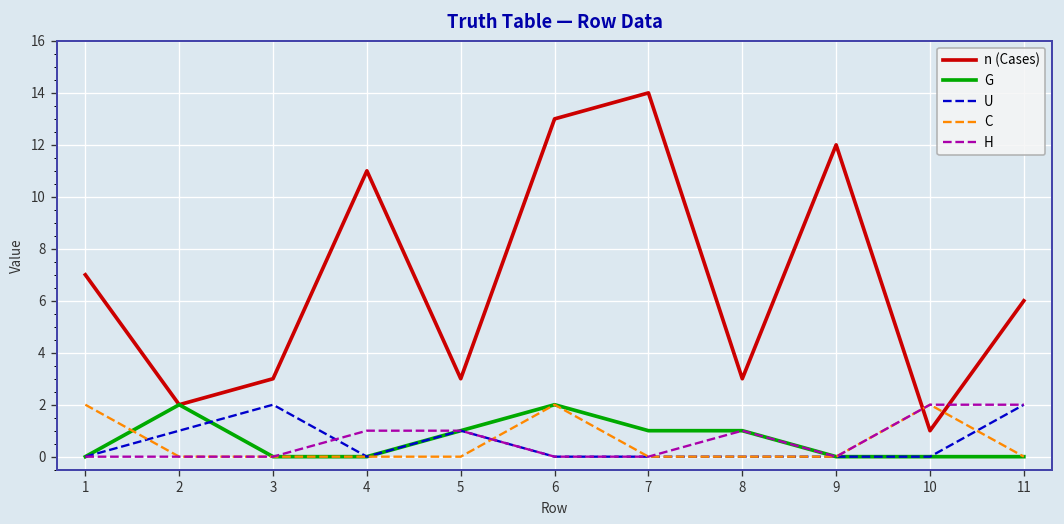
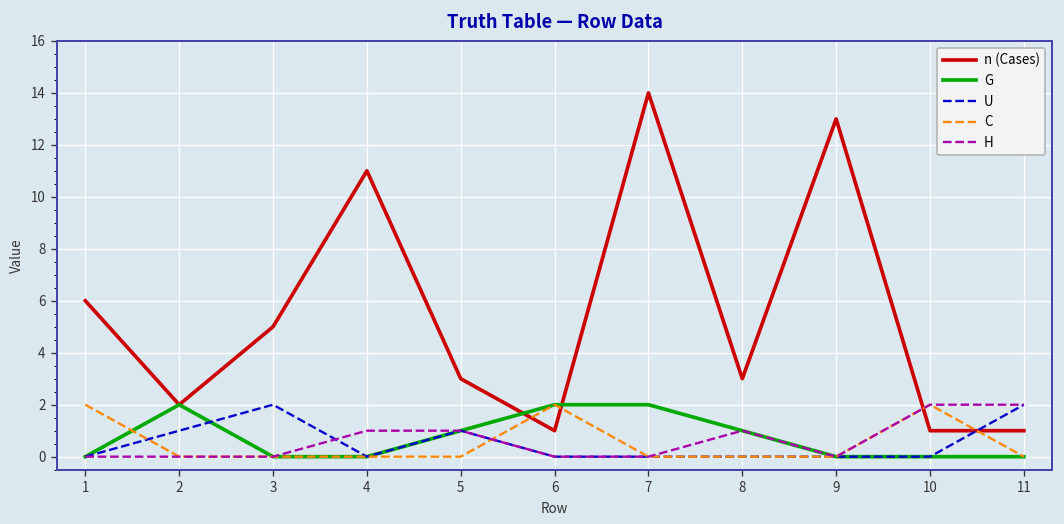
n (Cases), 1: 7 -> 6
n (Cases), 3: 3 -> 5
n (Cases), 6: 13 -> 1
G, 7: 1 -> 2
n (Cases), 9: 12 -> 13
n (Cases), 11: 6 -> 1
